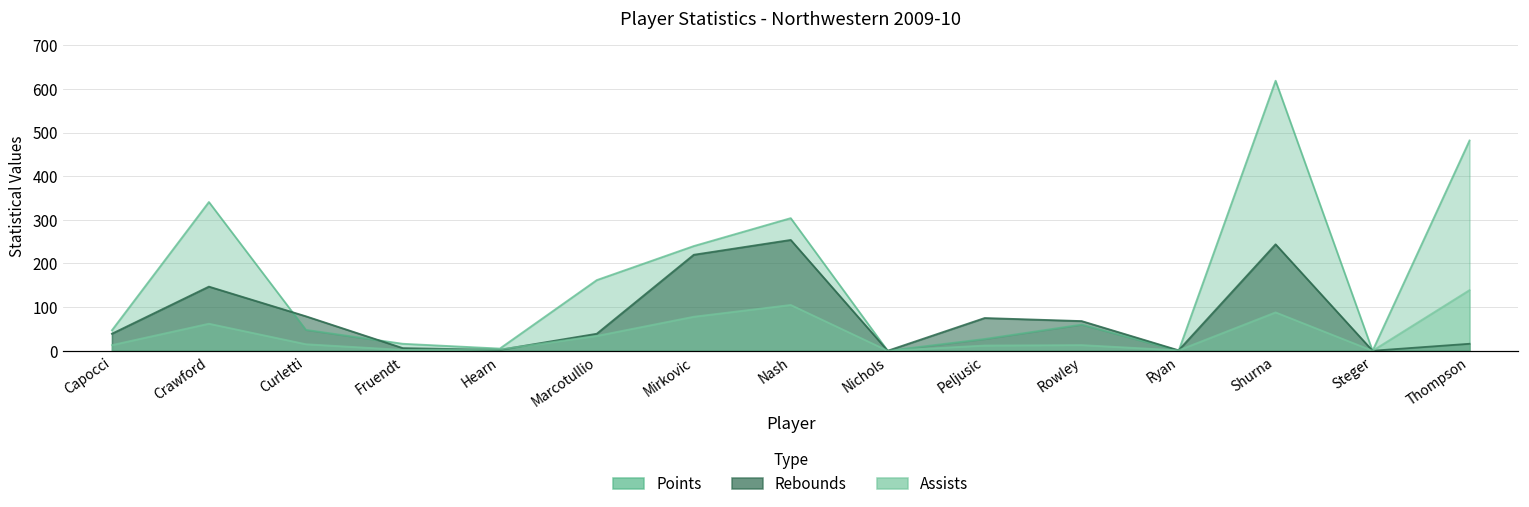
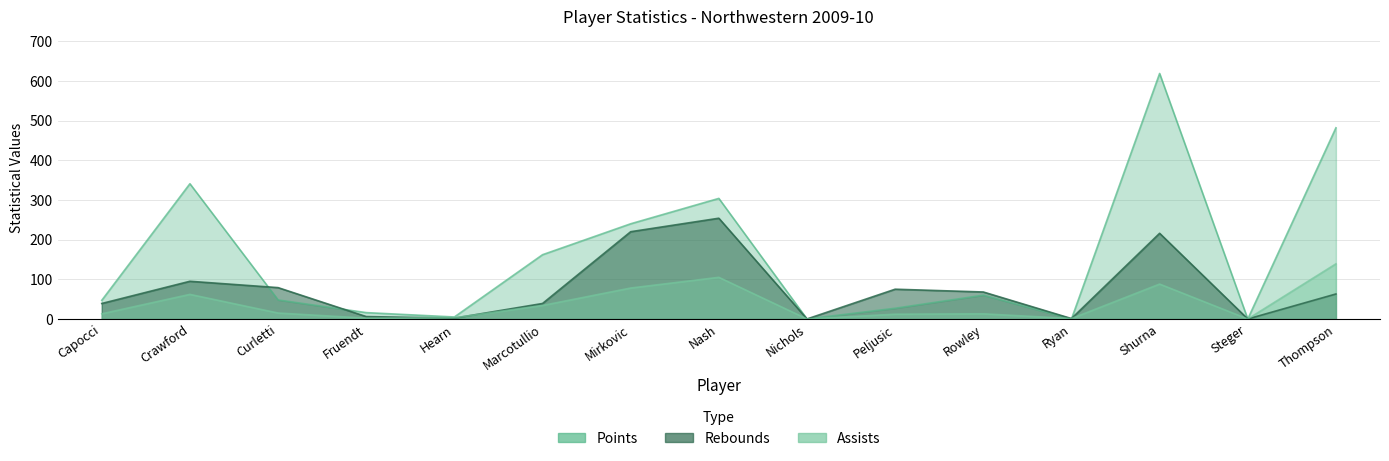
Rebounds, Crawford: 150 -> 100
Rebounds, Shurna: 240 -> 220
Rebounds, Thompson: 20 -> 60
